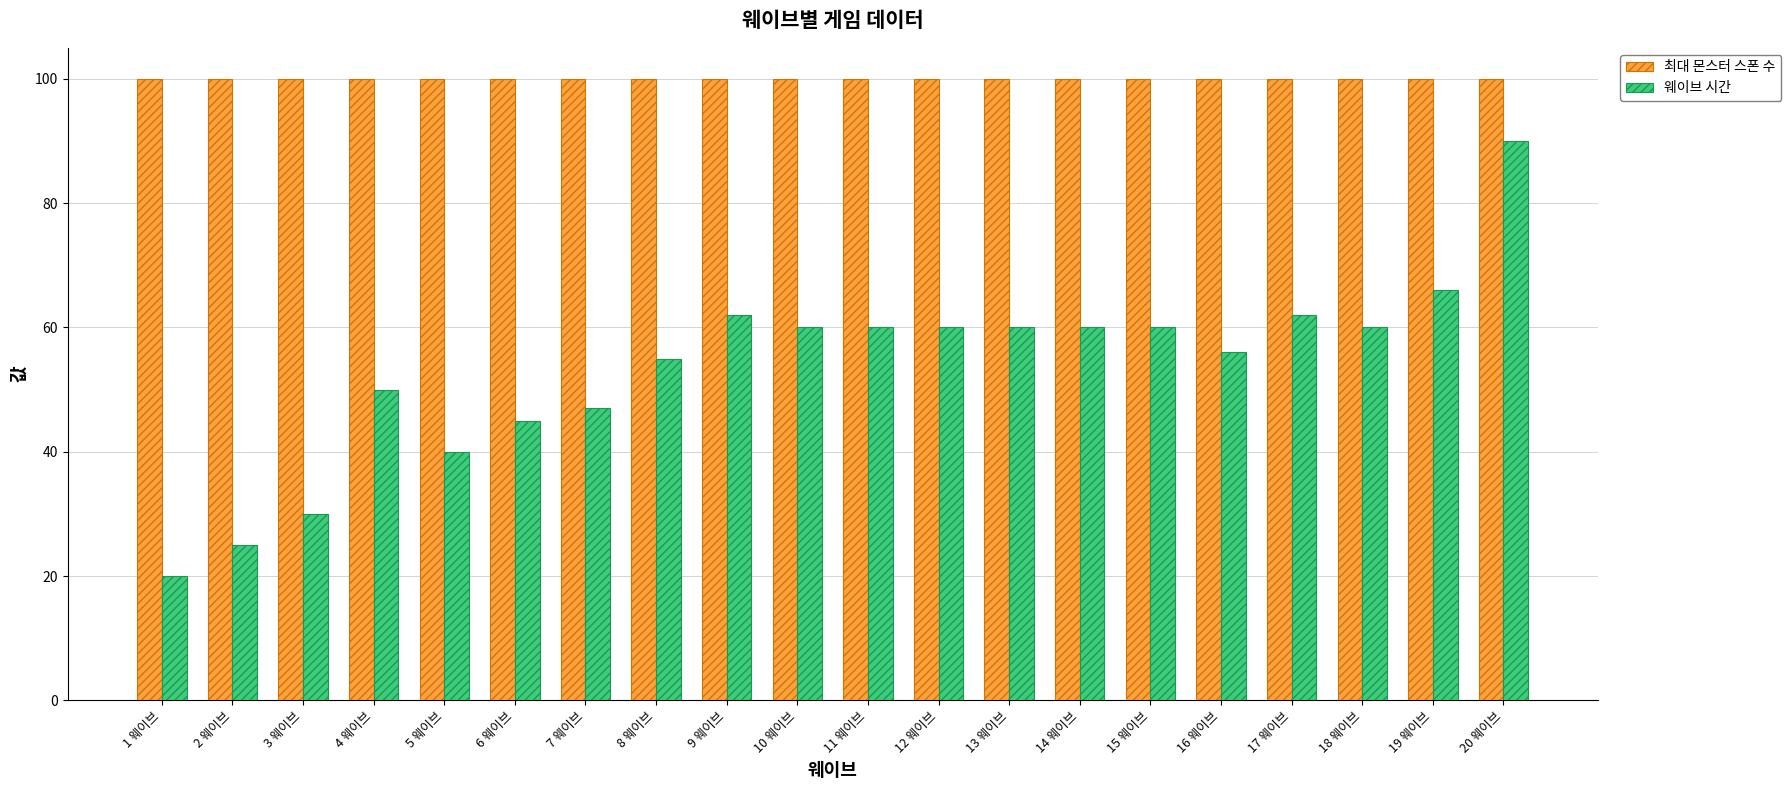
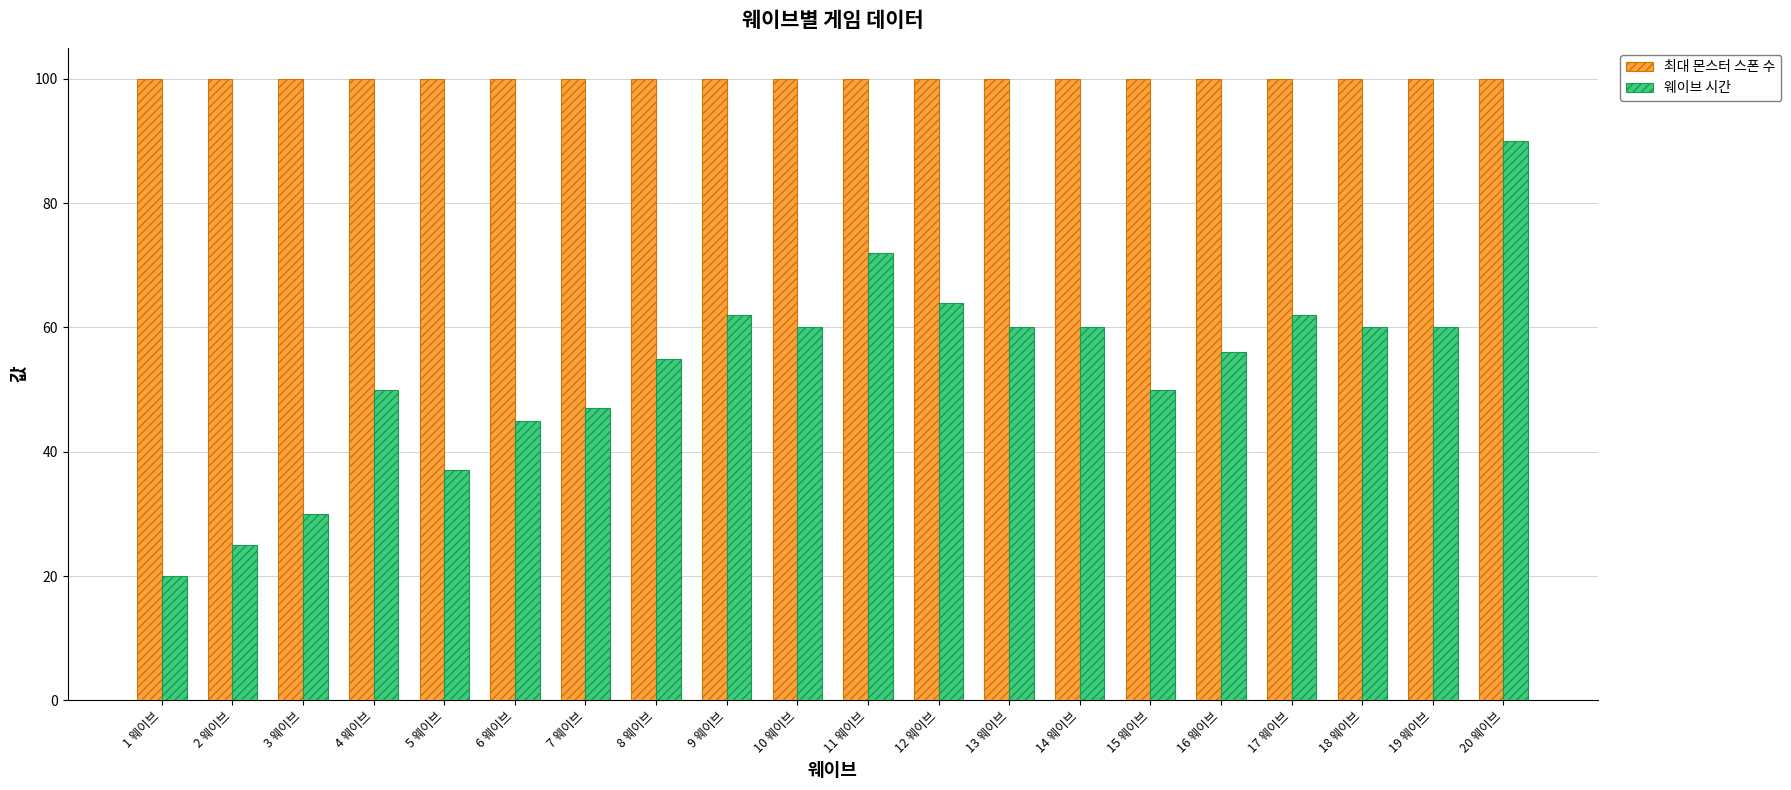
웨이브 시간, 5 웨이브: 40 -> 37
웨이브 시간, 11 웨이브: 60 -> 72
웨이브 시간, 12 웨이브: 60 -> 64
웨이브 시간, 15 웨이브: 60 -> 50
웨이브 시간, 19 웨이브: 66 -> 60
